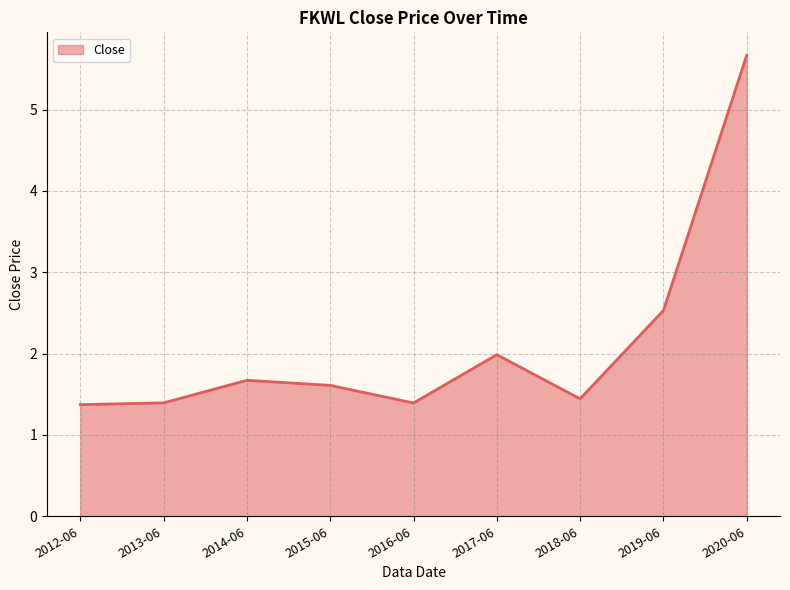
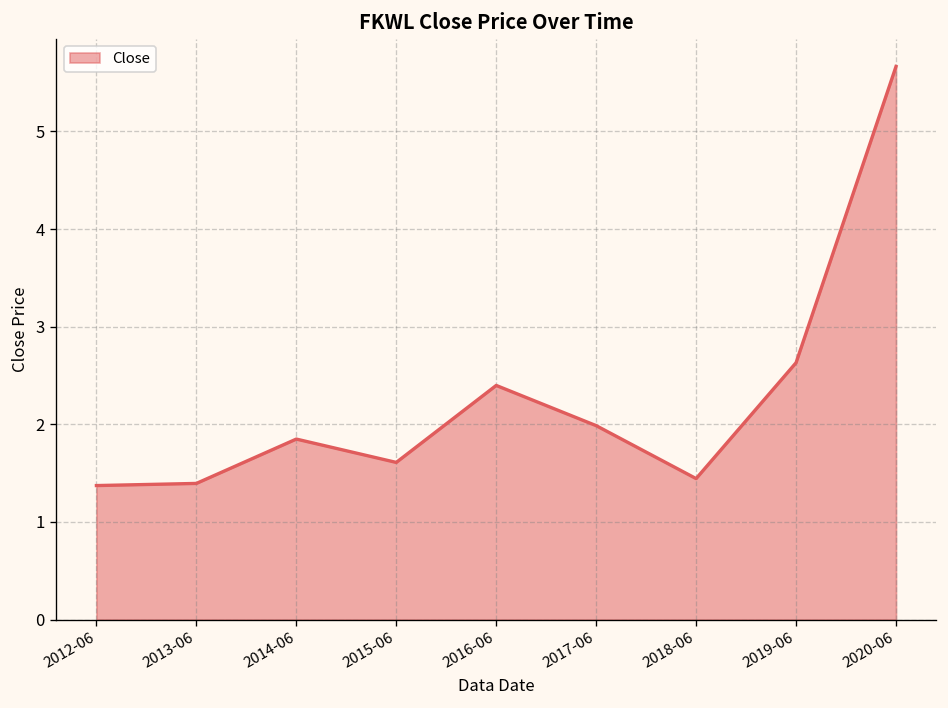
2014-06: 1.7 -> 1.8
2016-06: 1.4 -> 2.4
2019-06: 2.5 -> 2.6
